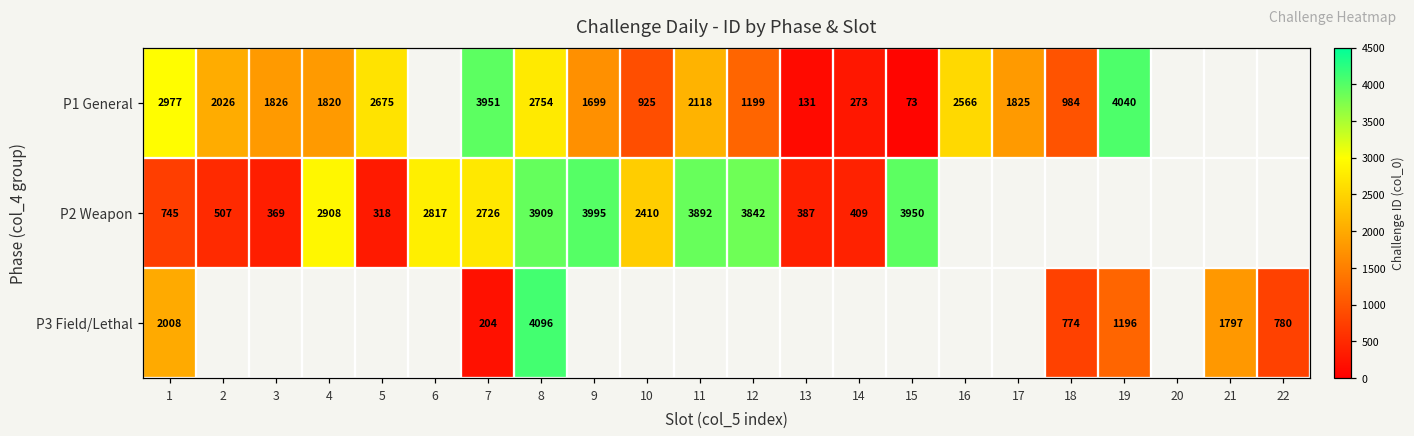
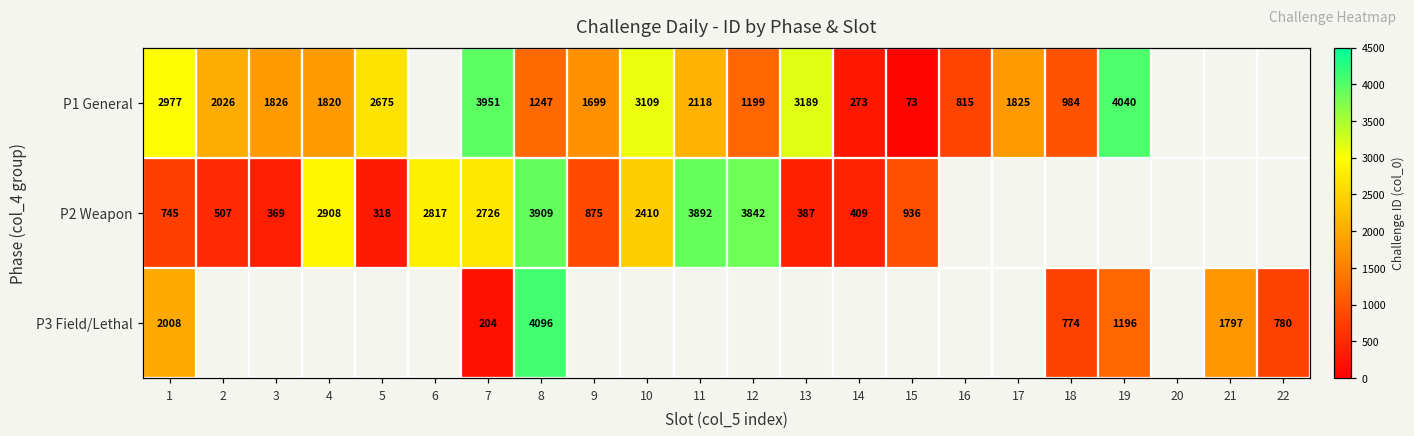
P1 General, 8: 2754 -> 1247
P1 General, 10: 925 -> 3109
P1 General, 13: 131 -> 3189
P1 General, 16: 2566 -> 815
P2 Weapon, 9: 3995 -> 875
P2 Weapon, 15: 3950 -> 936
